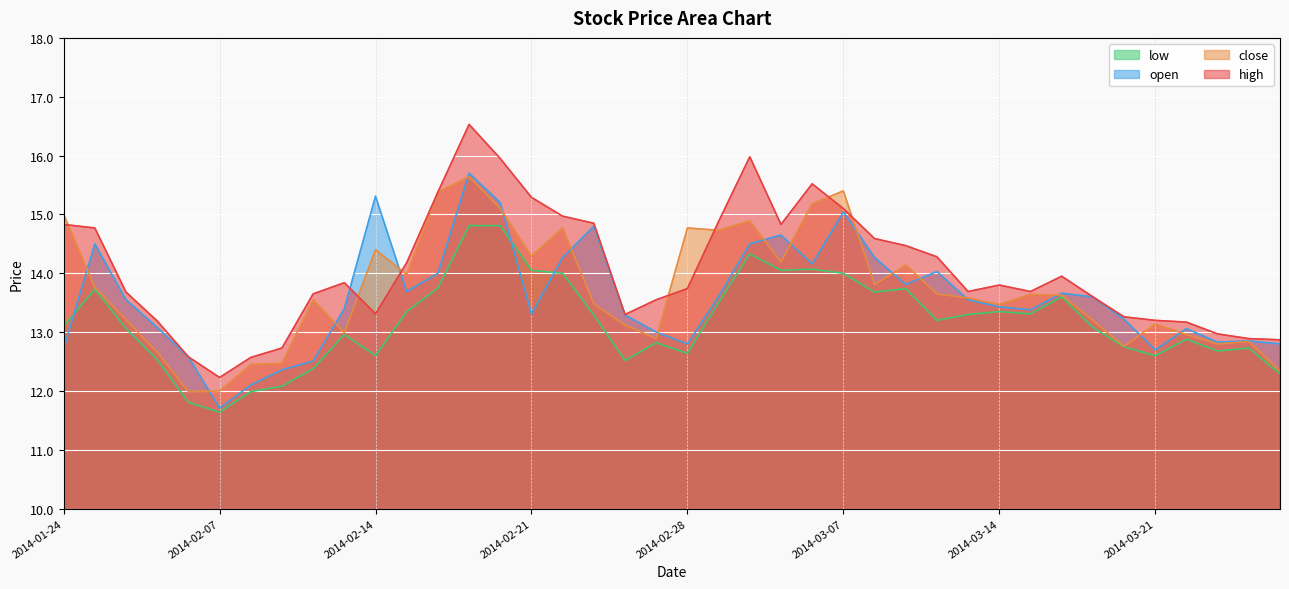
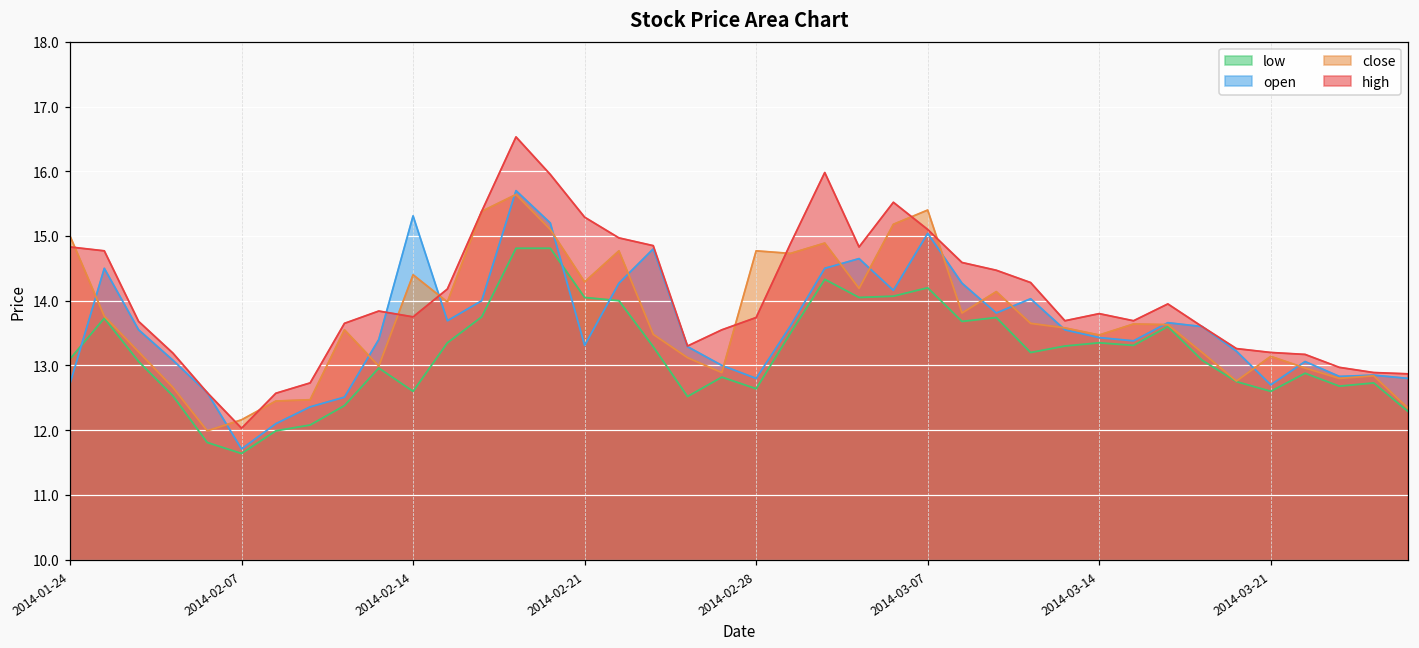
close, 2014-02-07: 12.0 -> 12.2
high, 2014-02-07: 12.2 -> 12.0
high, 2014-02-14: 13.3 -> 13.8
low, 2014-03-07: 14.0 -> 14.2
